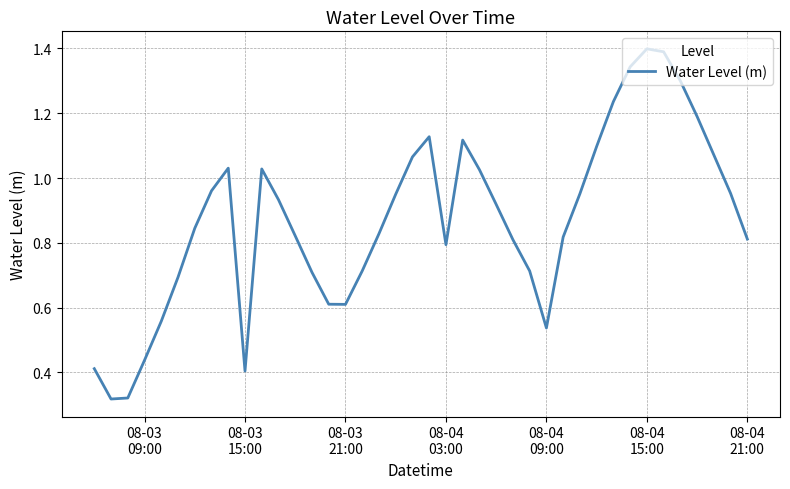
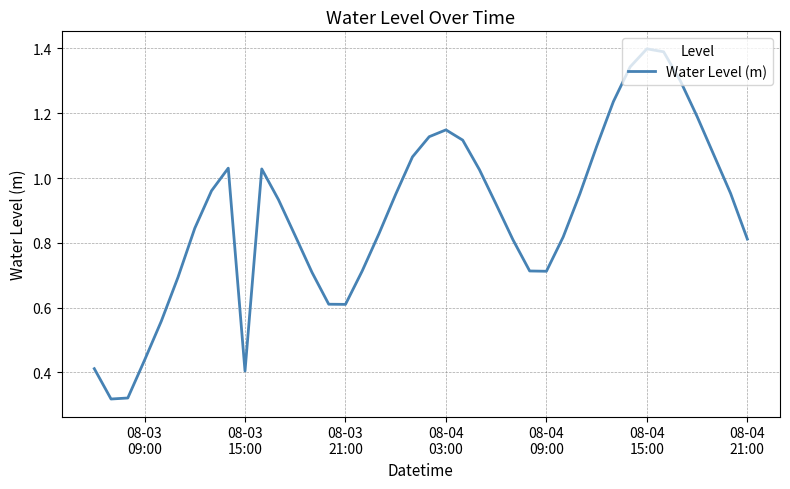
08-04 03:00: 0.79 -> 1.15
08-04 09:00: 0.54 -> 0.71
